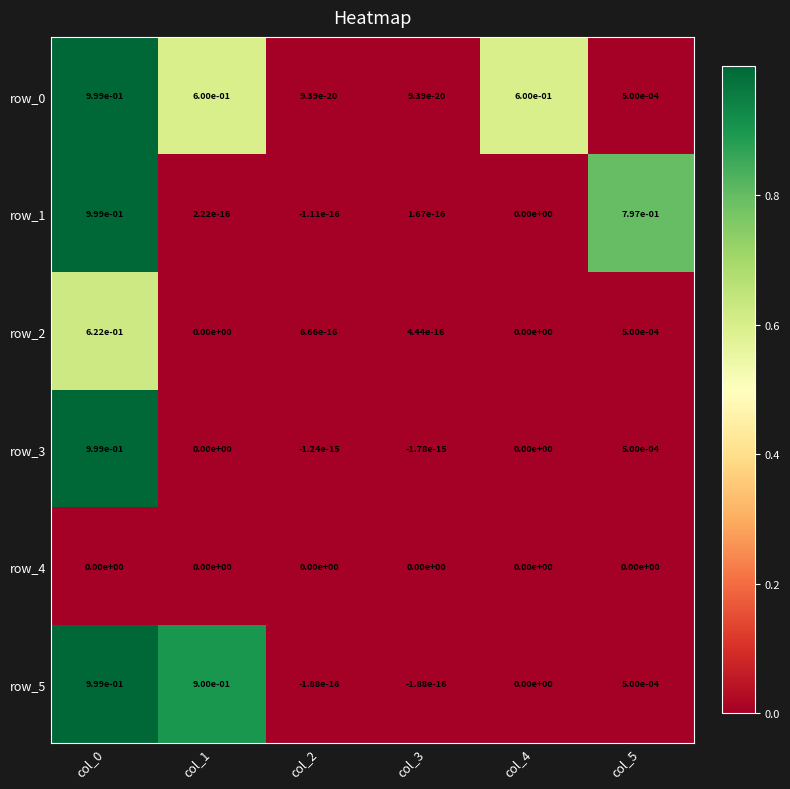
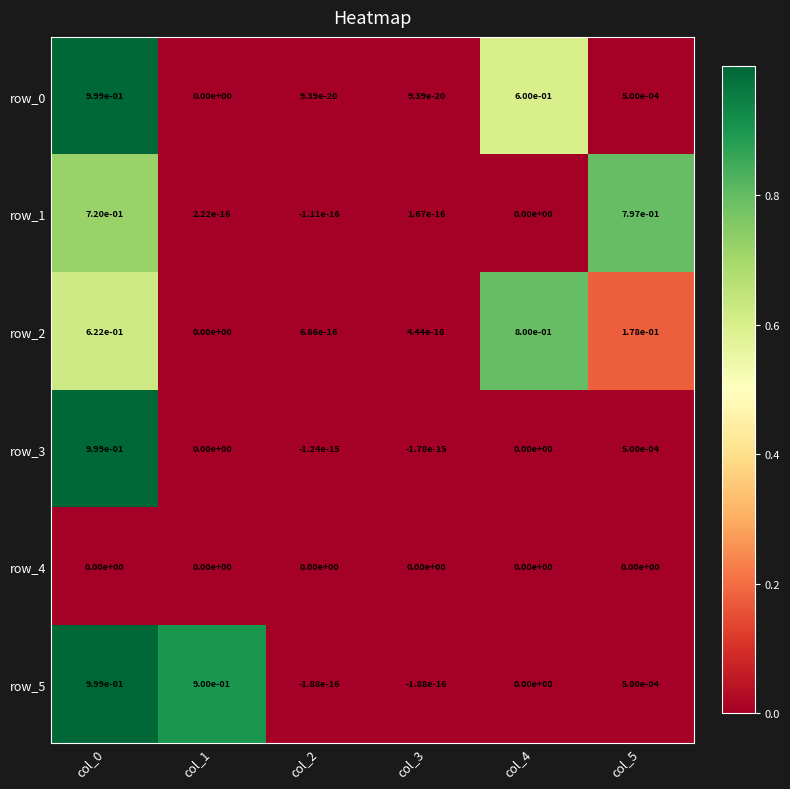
row_0, col_1: 6.00e-01 -> 0.00e+00
row_1, col_0: 9.99e-01 -> 7.20e-01
row_2, col_4: 0.00e+00 -> 8.00e-01
row_2, col_5: 5.00e-04 -> 1.78e-01
